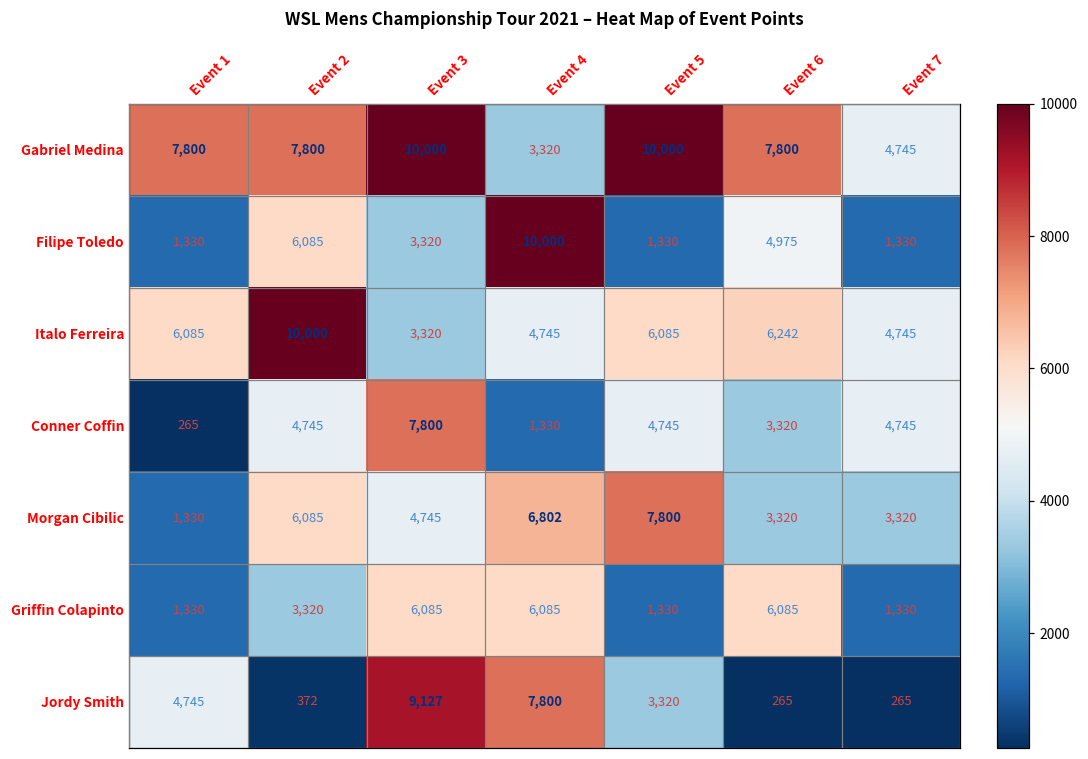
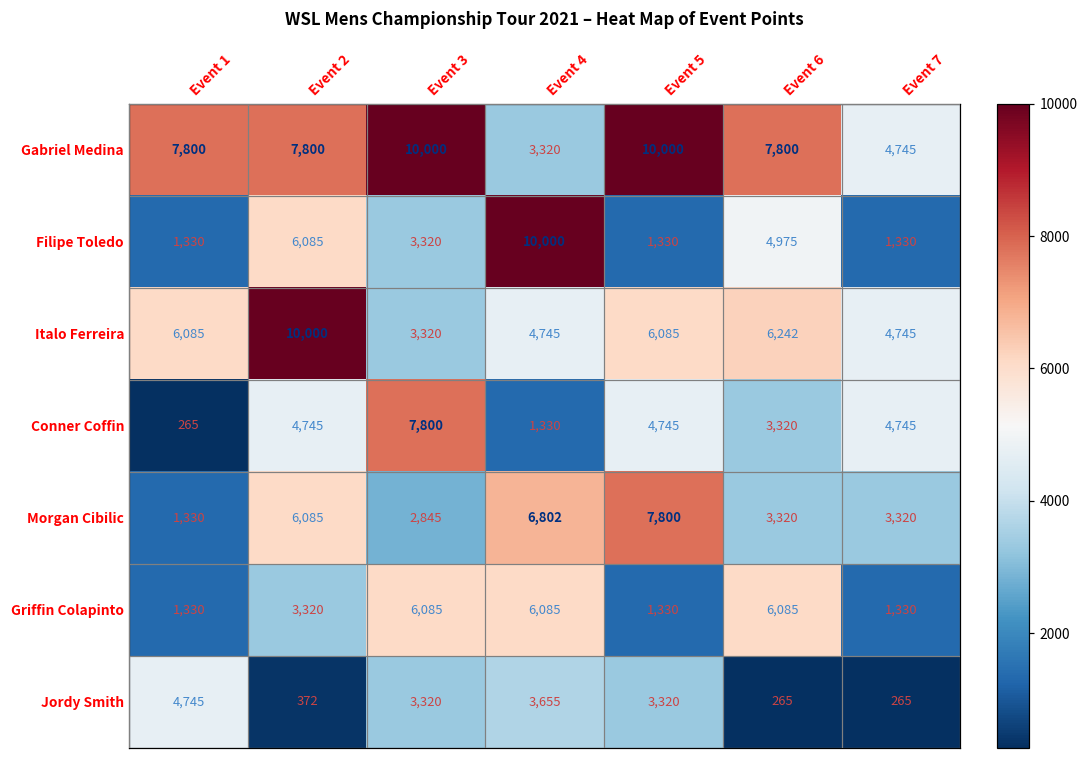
Morgan Cibilic, Event 3: 4,745 -> 2,845
Jordy Smith, Event 3: 9,127 -> 3,320
Jordy Smith, Event 4: 7,800 -> 3,655
